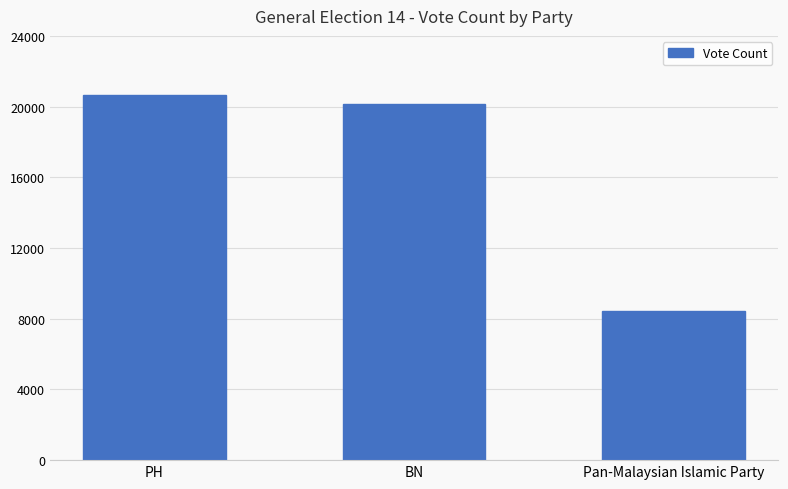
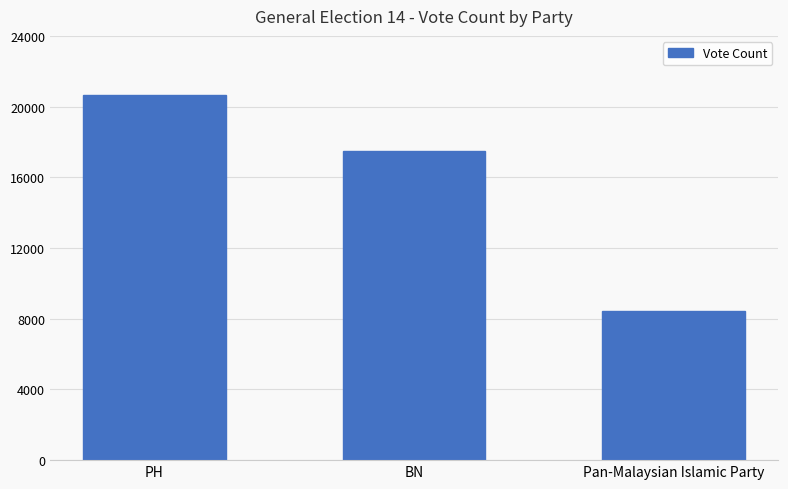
BN: 20200 -> 17500
